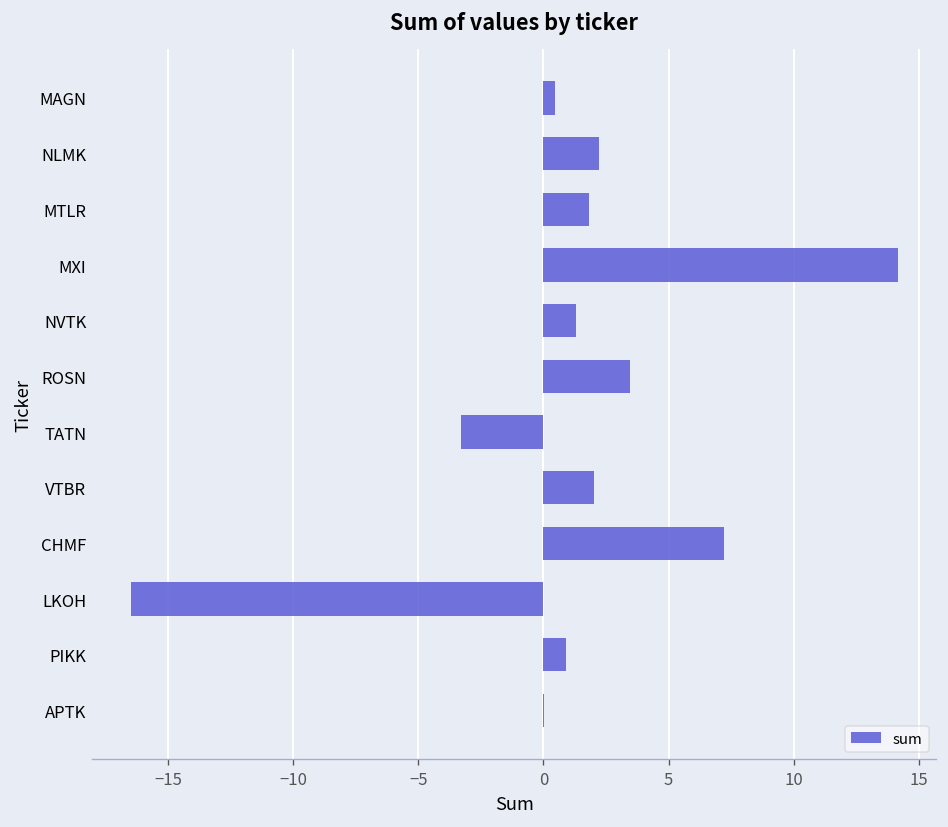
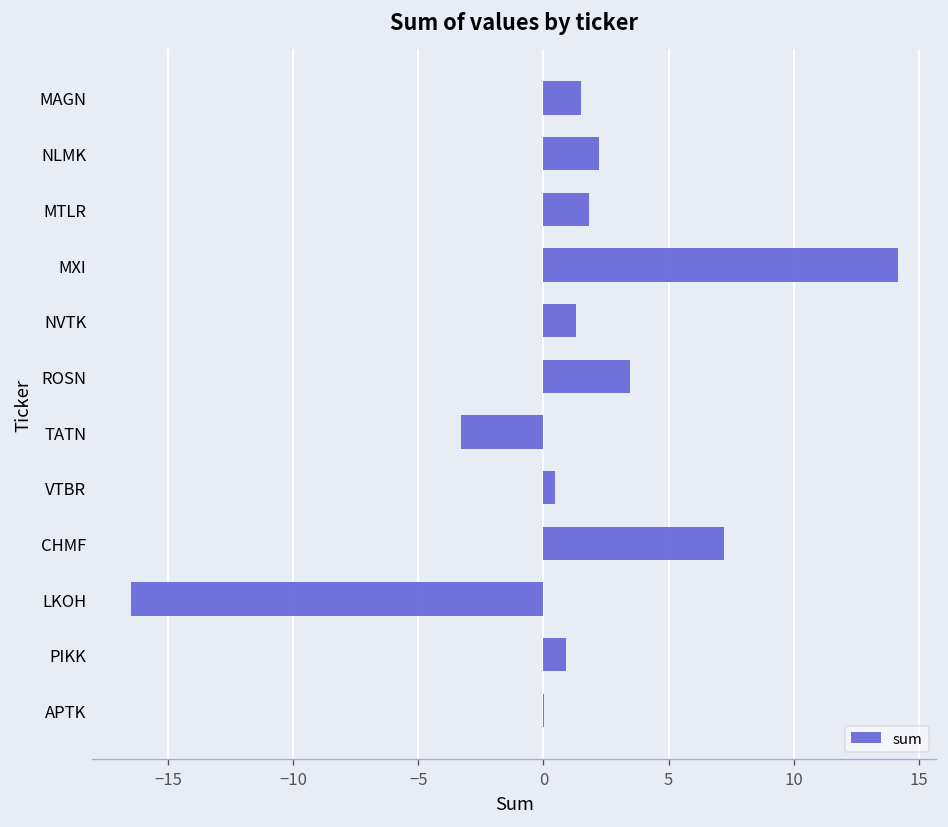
MAGN: 0.5 -> 1.5
VTBR: 2.0 -> 0.5
